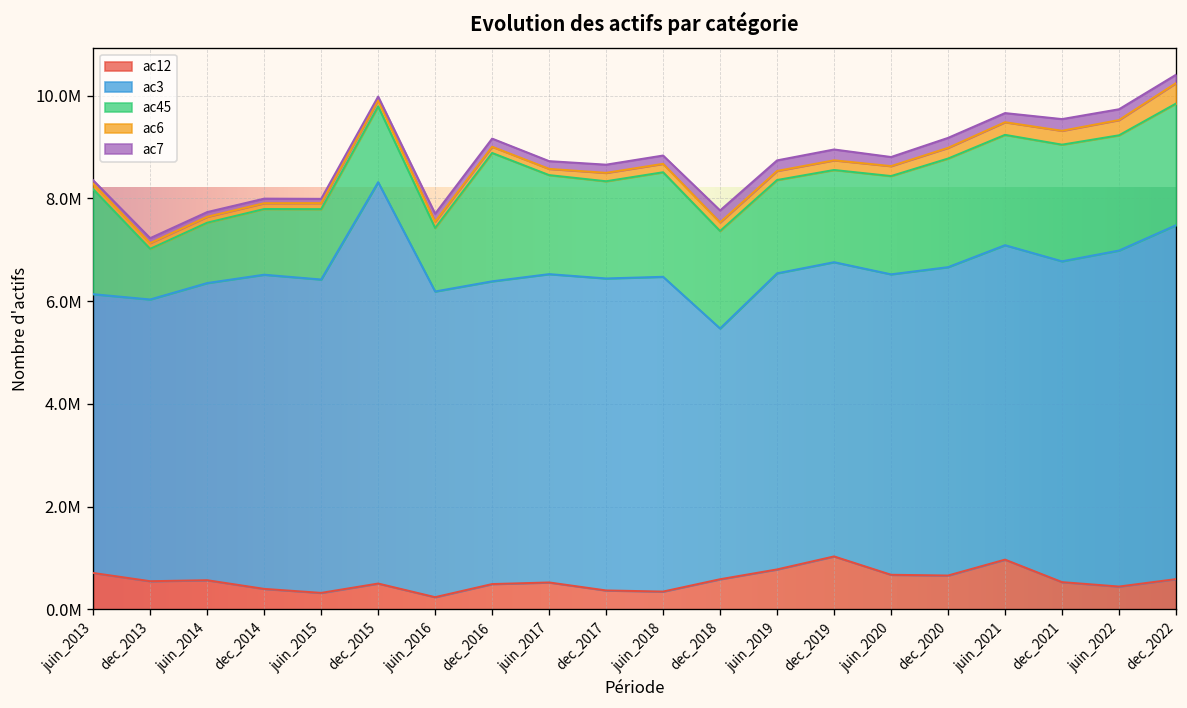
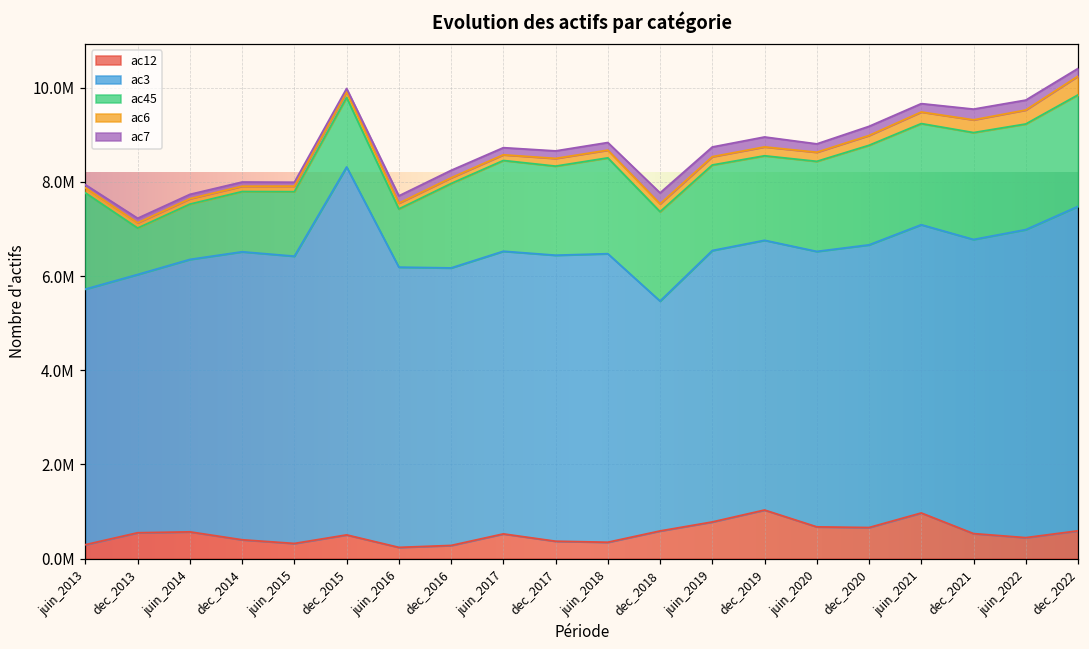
ac12, juin_2013: 700000 -> 300000
ac12, dec_2016: 500000 -> 300000
ac45, dec_2016: 2500000 -> 1800000
